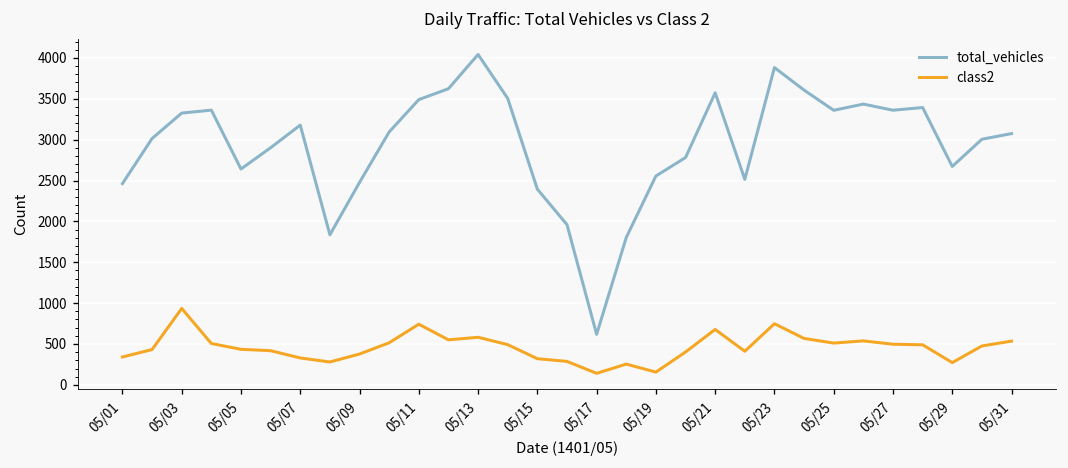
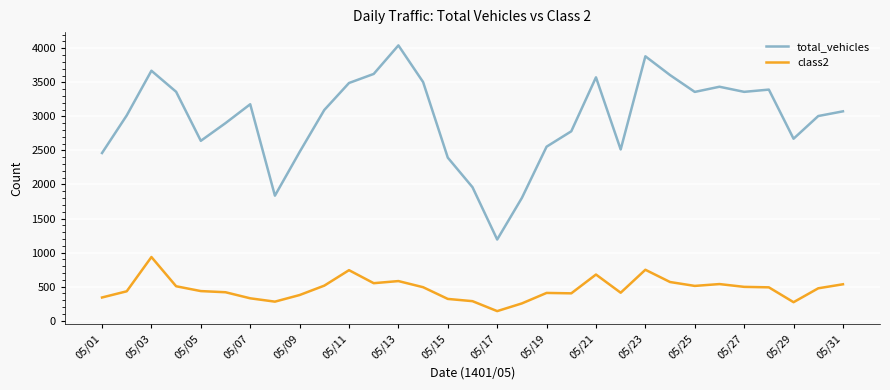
total_vehicles, 05/03: 3300 -> 3700
total_vehicles, 05/17: 600 -> 1200
class2, 05/19: 200 -> 400
